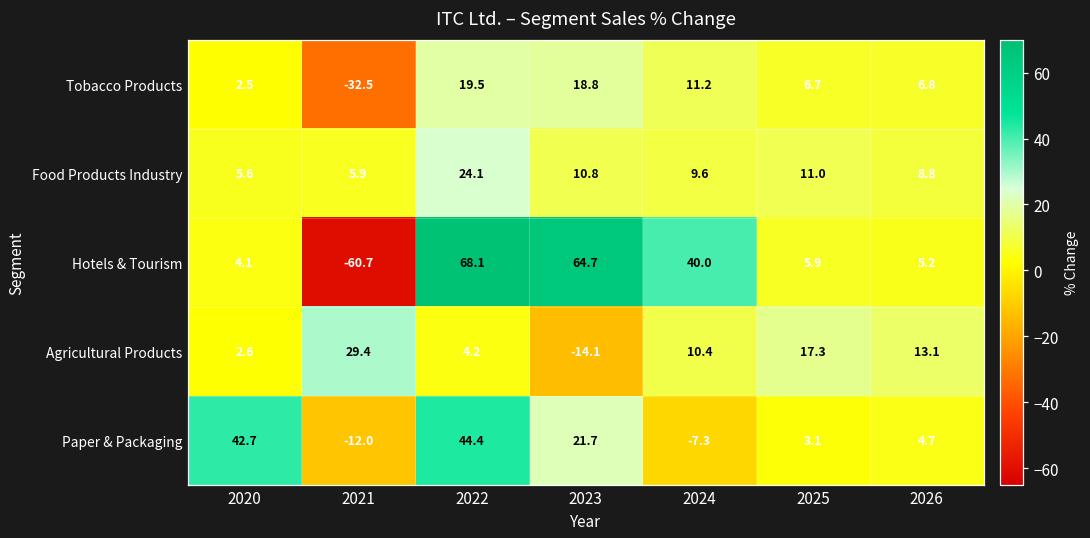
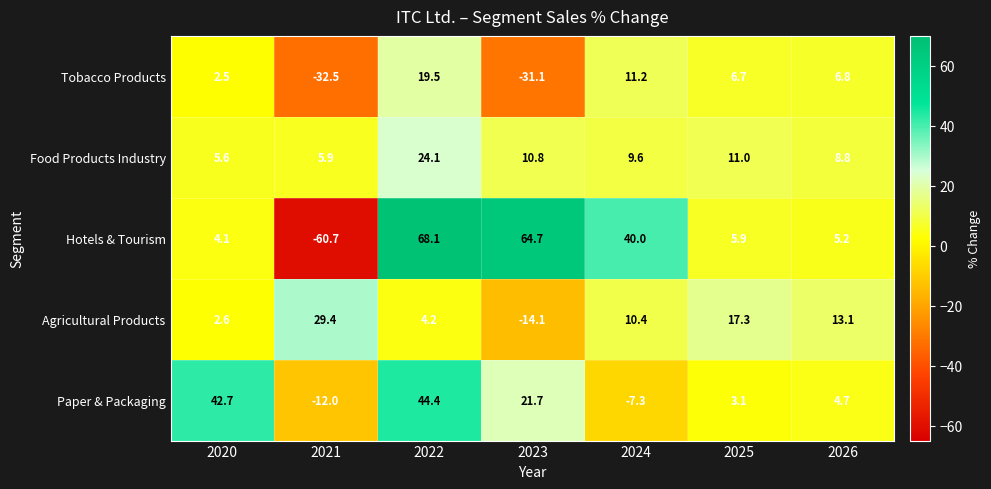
Tobacco Products, 2023: 18.8 -> -31.1
